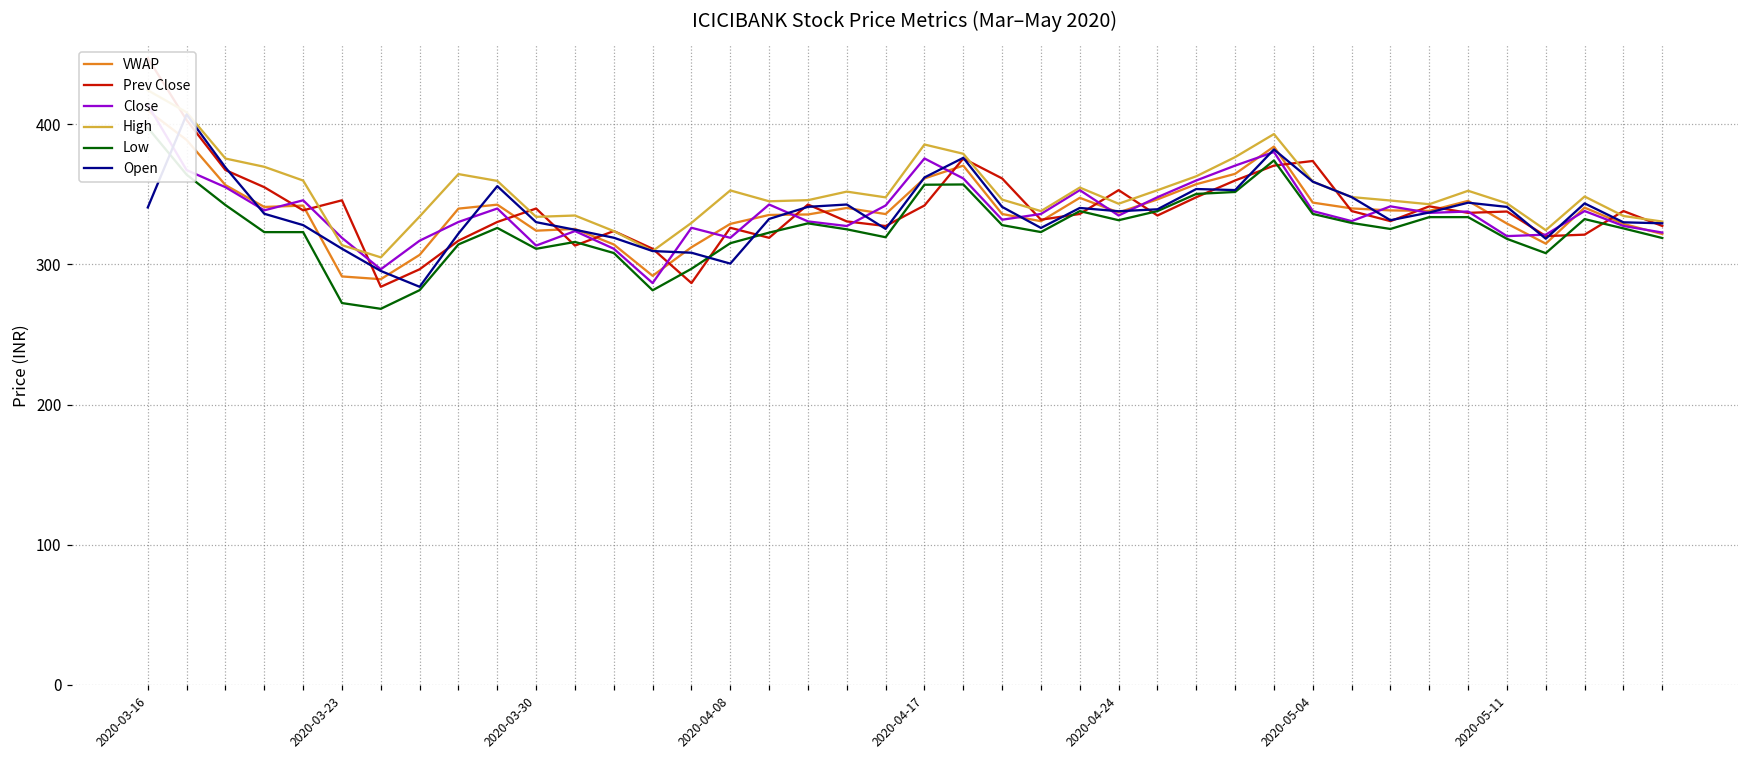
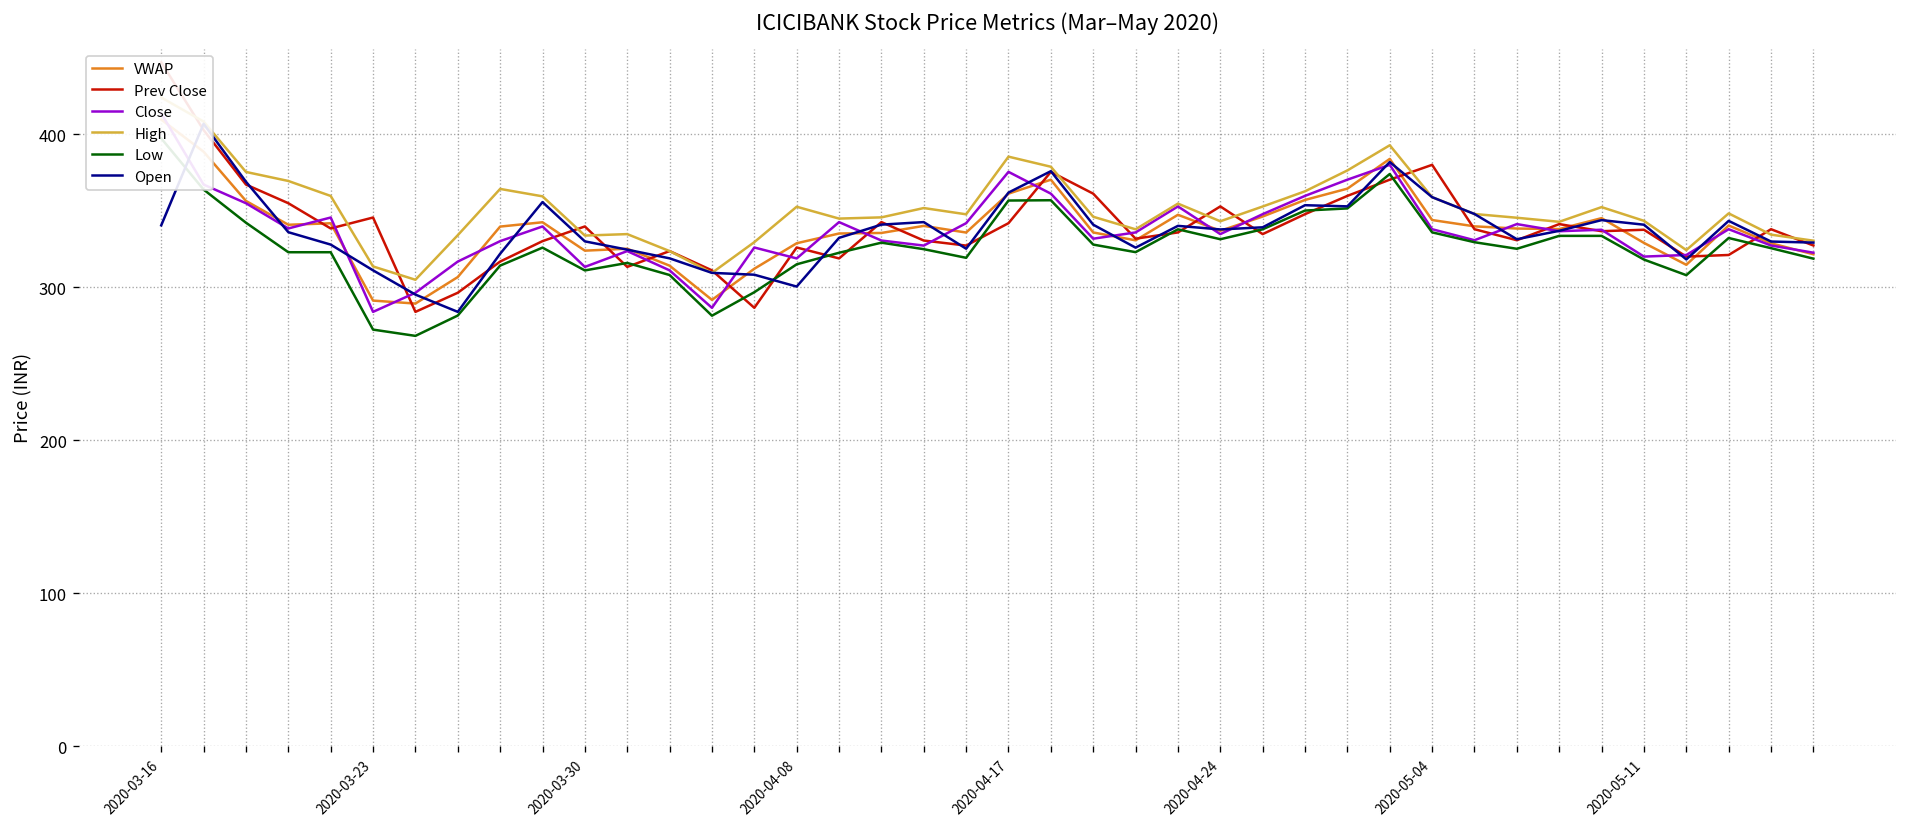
Close, 2020-03-23: 319 -> 284
Prev Close, 2020-05-04: 374 -> 380
